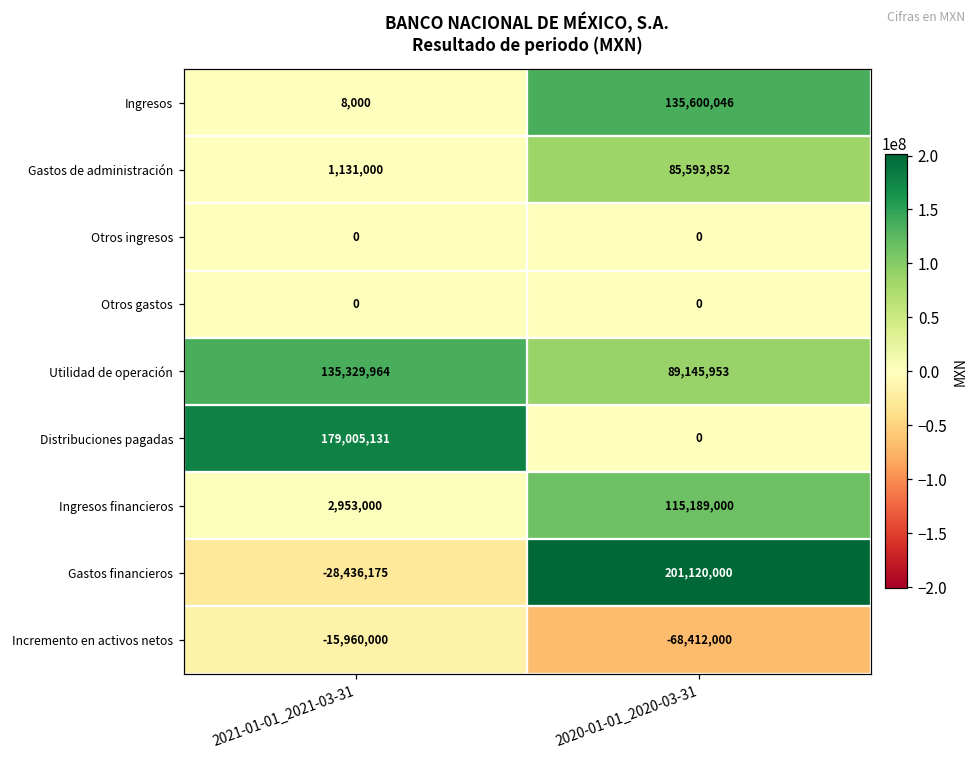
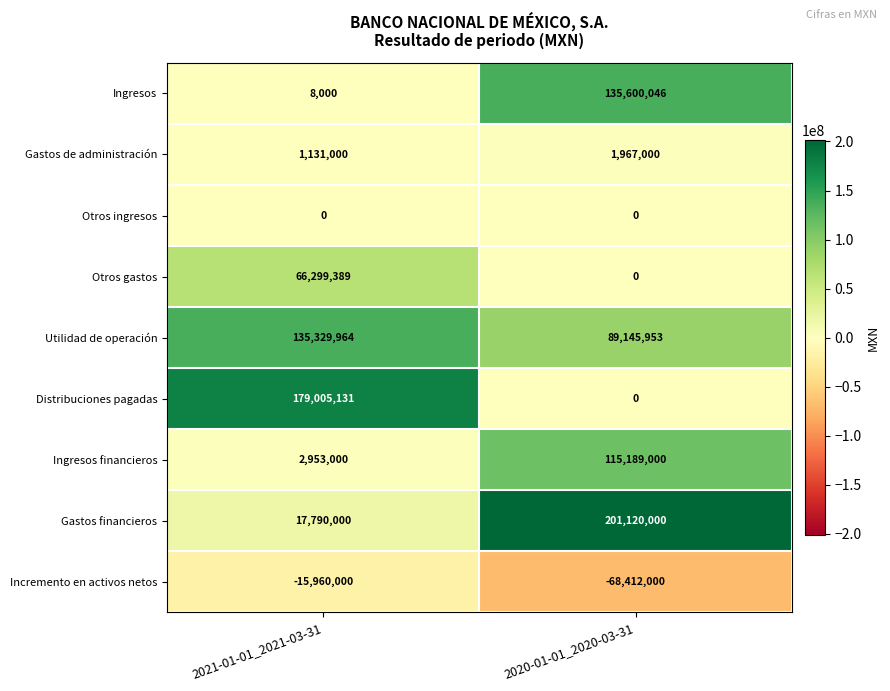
Gastos de administración, 2020-01-01_2020-03-31: 85,593,852 -> 1,967,000
Otros gastos, 2021-01-01_2021-03-31: 0 -> 66,299,389
Gastos financieros, 2021-01-01_2021-03-31: -28,436,175 -> 17,790,000
